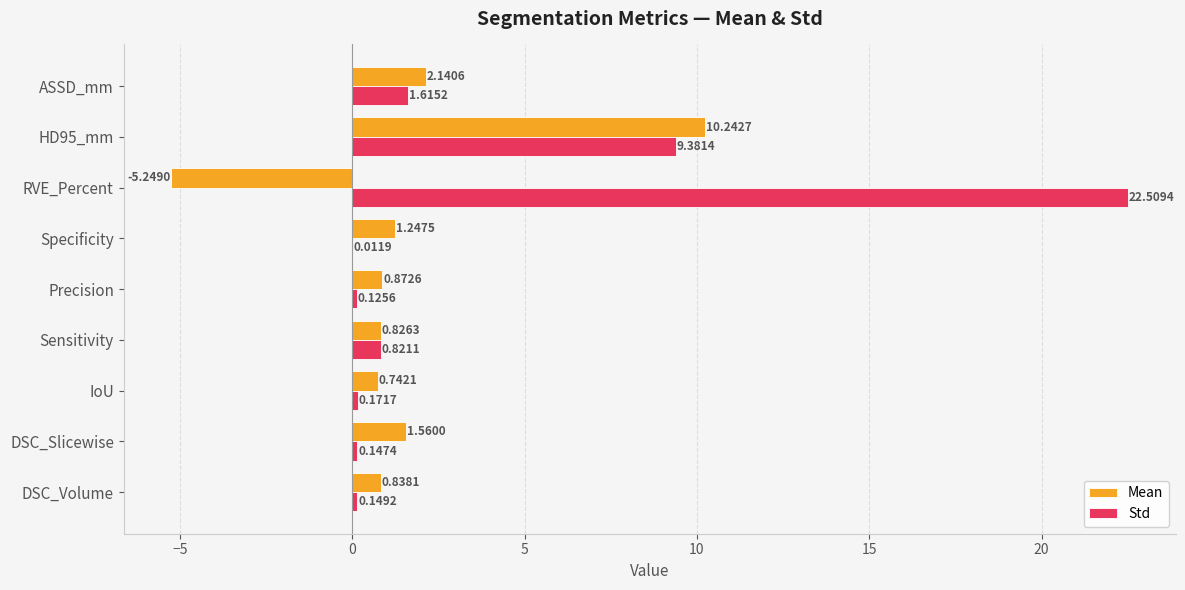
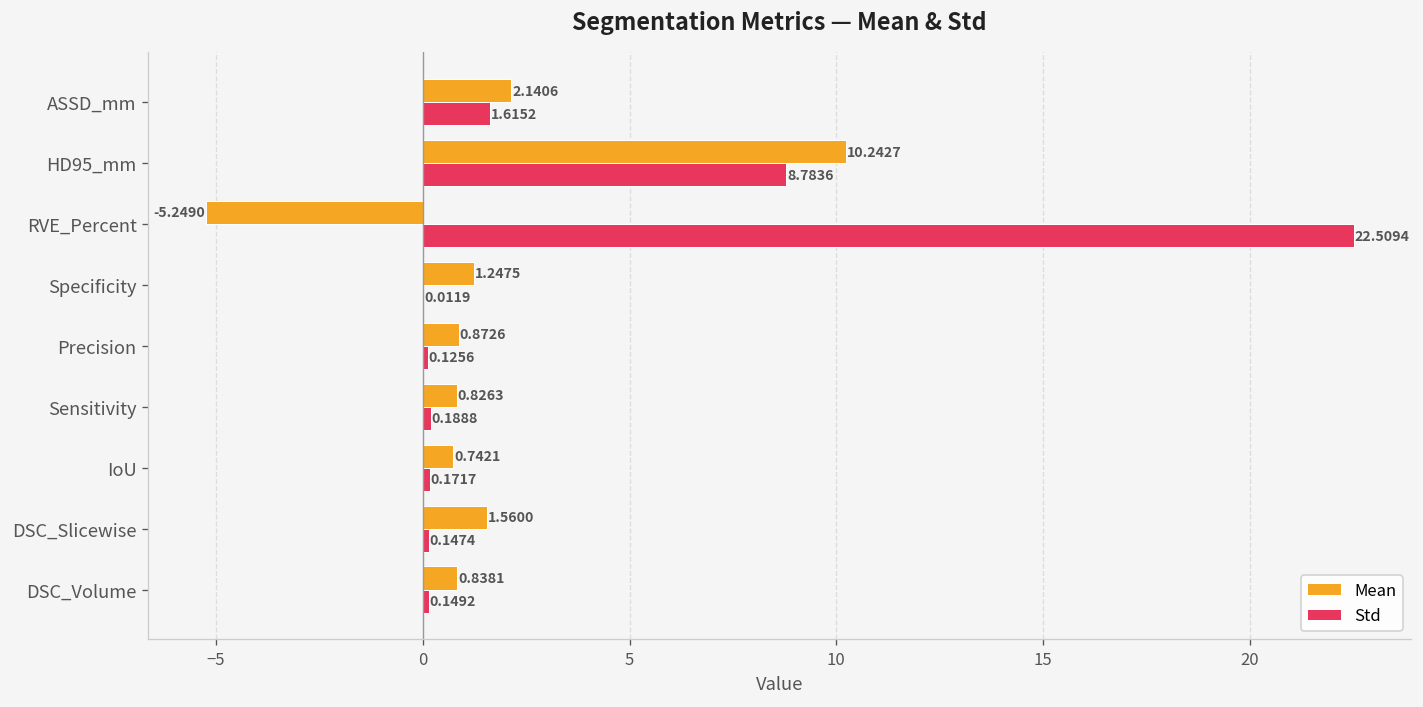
Std, HD95_mm: 9.3814 -> 8.7836
Std, Sensitivity: 0.8211 -> 0.1888
